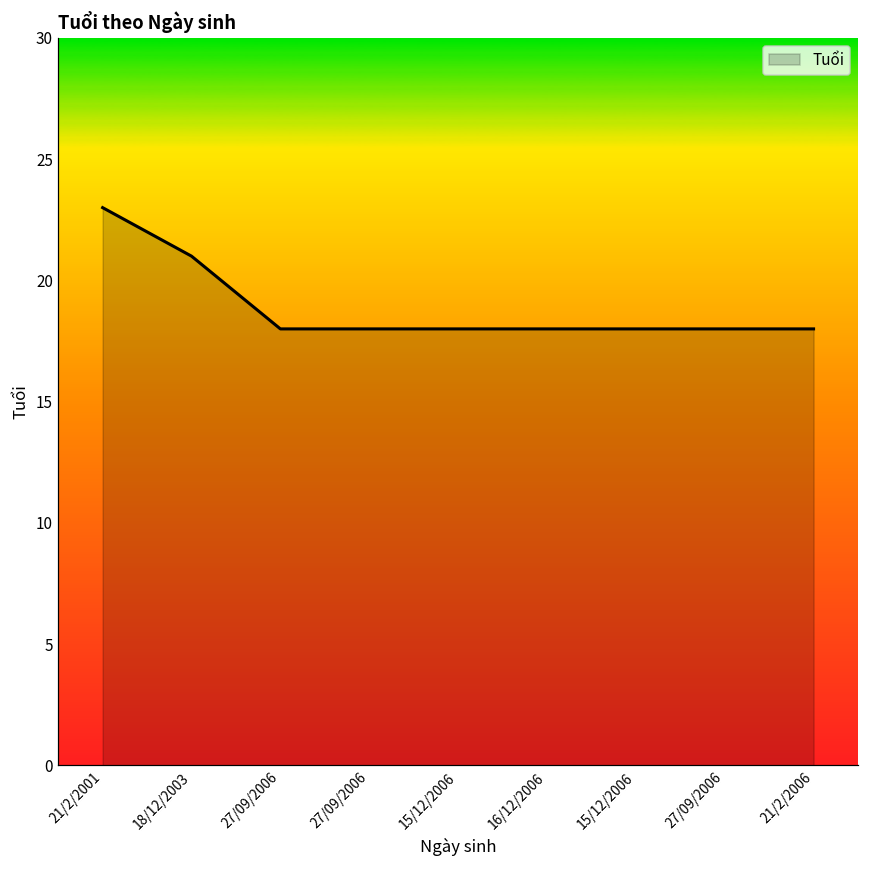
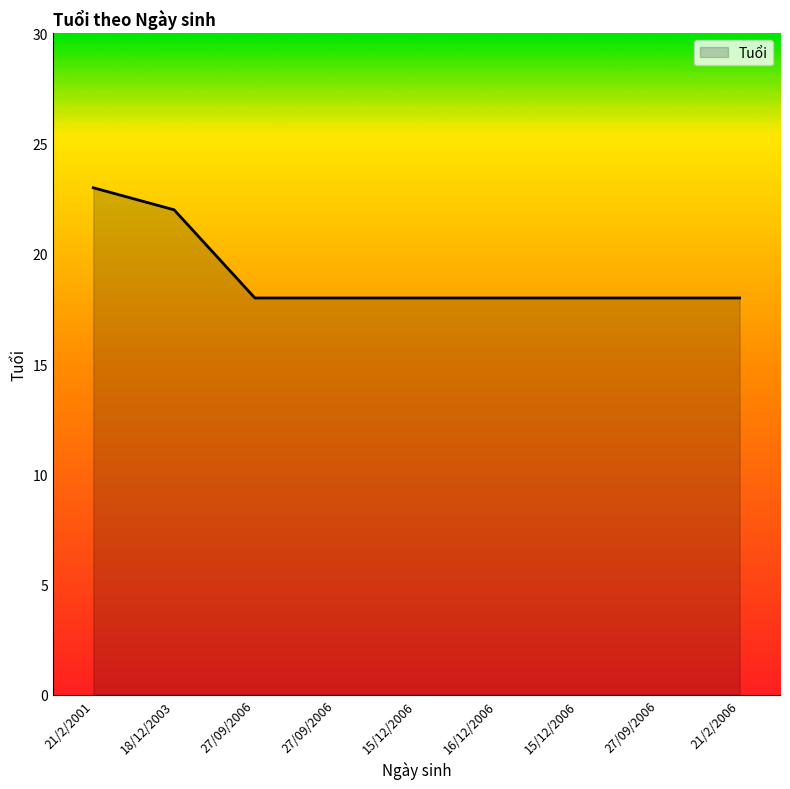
18/12/2003: 21 -> 22
